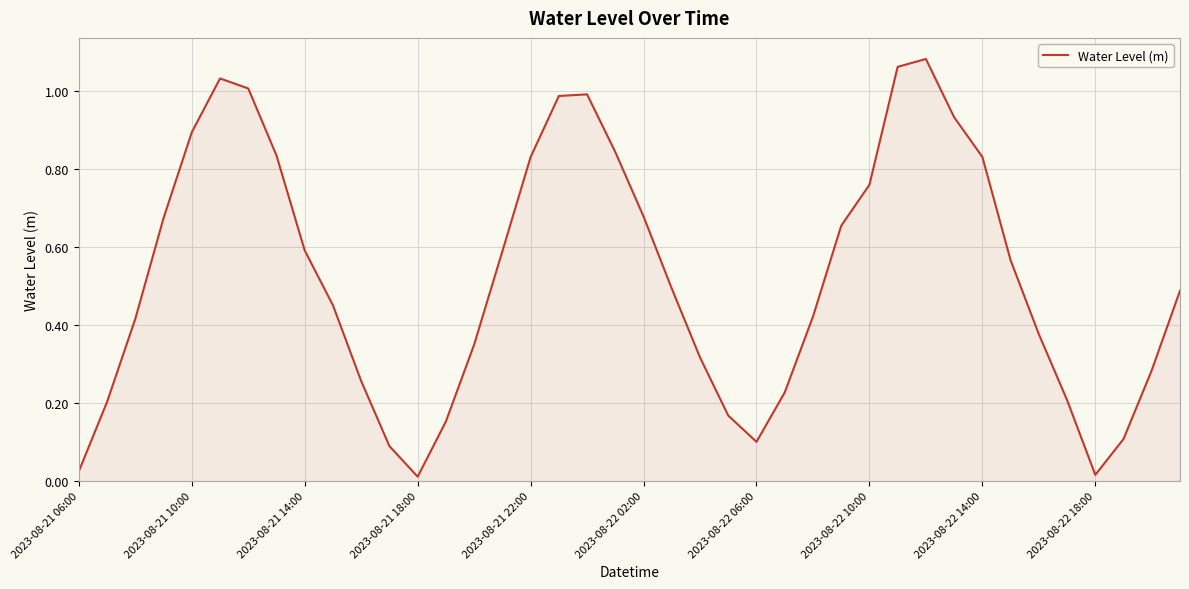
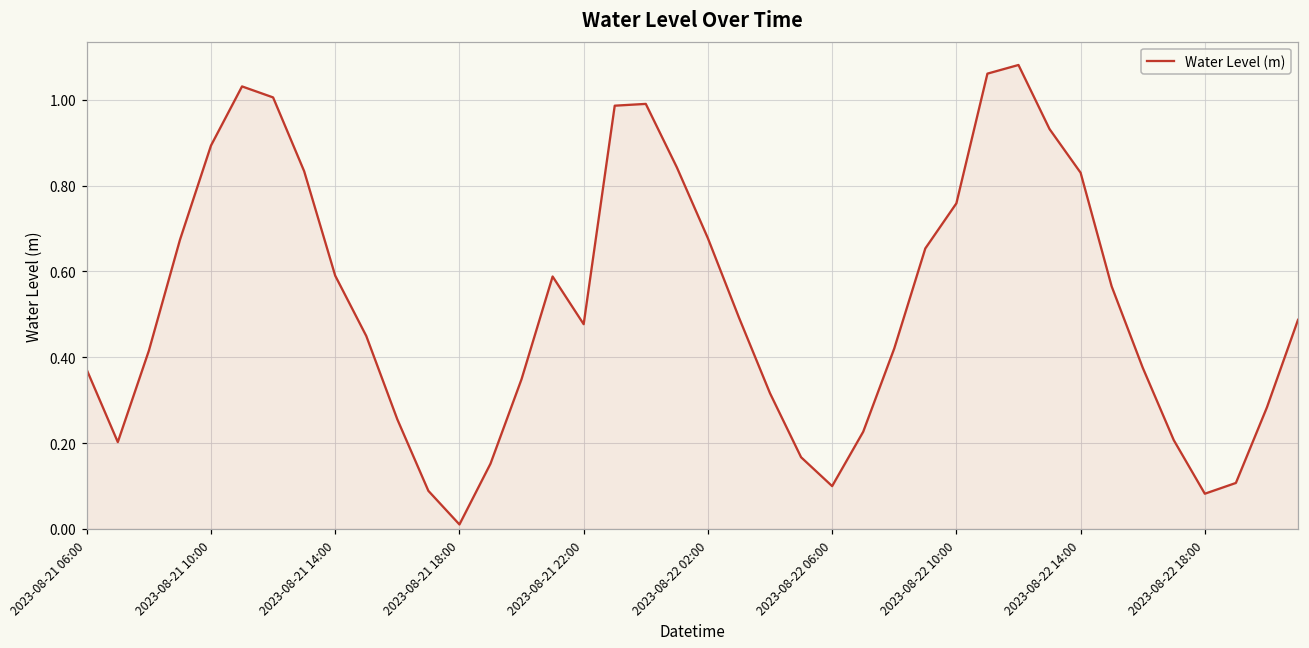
2023-08-21 06:00: 0.02 -> 0.37
2023-08-21 22:00: 0.83 -> 0.48
2023-08-22 18:00: 0.02 -> 0.08
